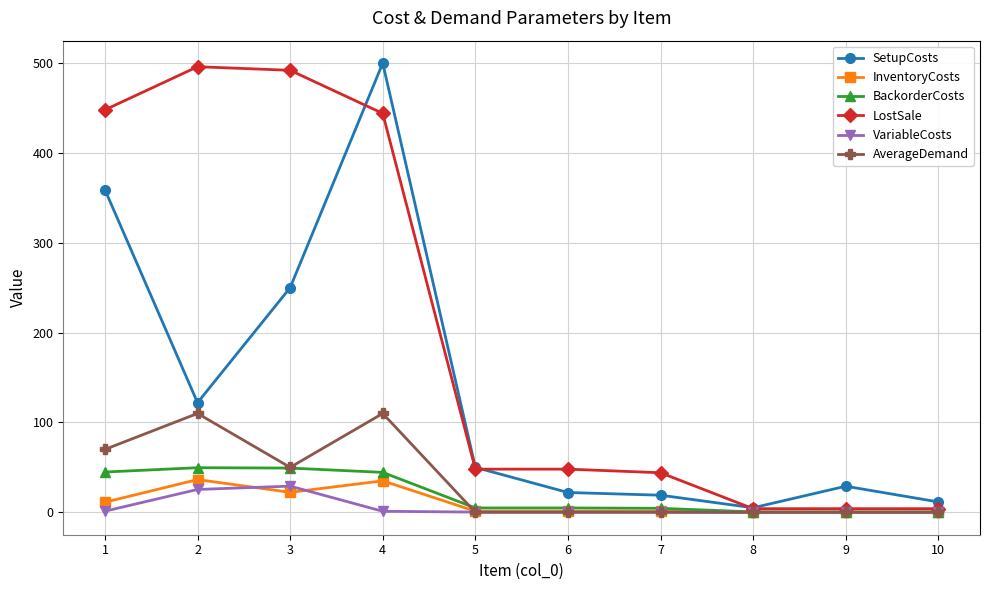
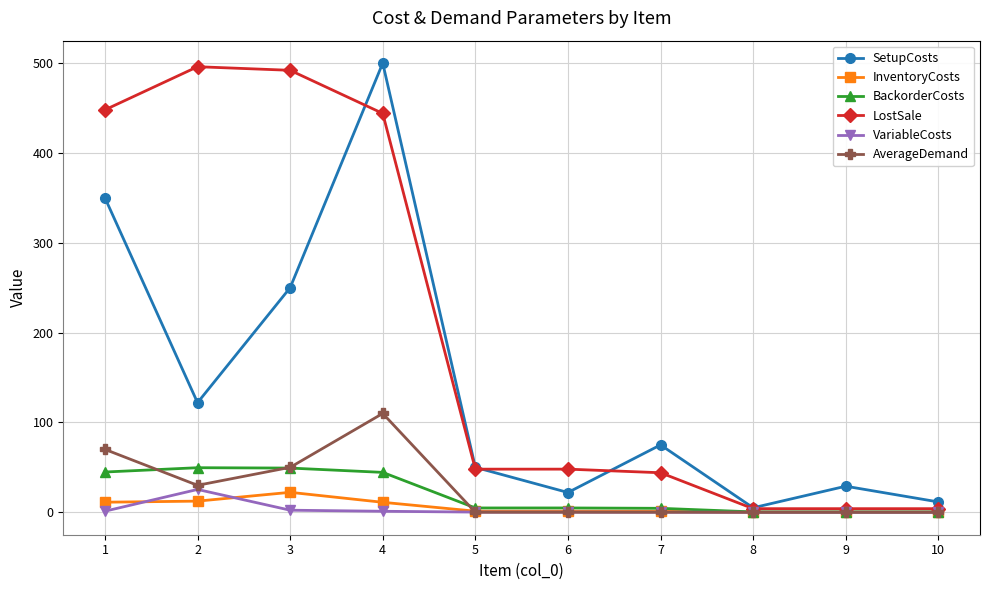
SetupCosts, 1: 360 -> 350
InventoryCosts, 2: 40 -> 10
AverageDemand, 2: 110 -> 30
VariableCosts, 3: 30 -> 0
InventoryCosts, 4: 40 -> 10
SetupCosts, 7: 20 -> 80
